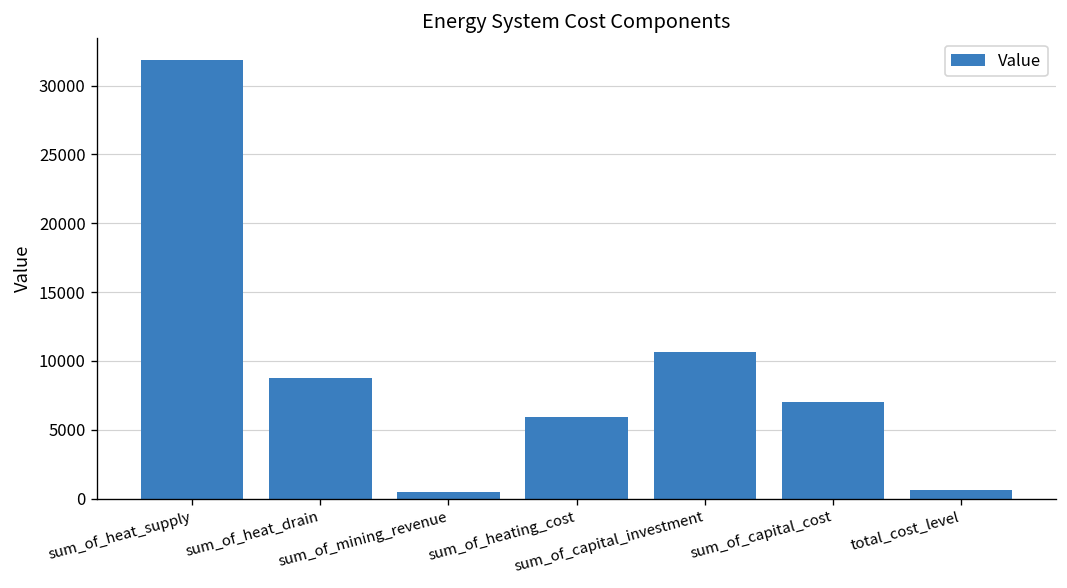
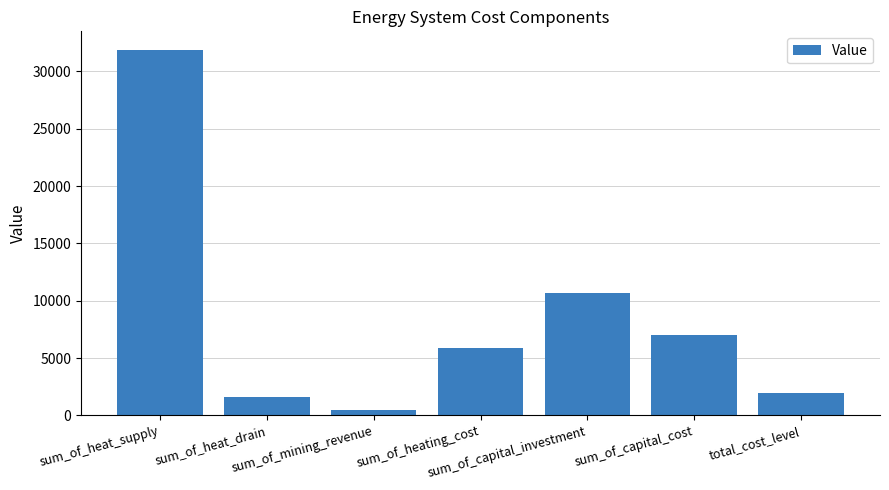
sum_of_heat_drain: 8700 -> 1600
total_cost_level: 600 -> 1900
